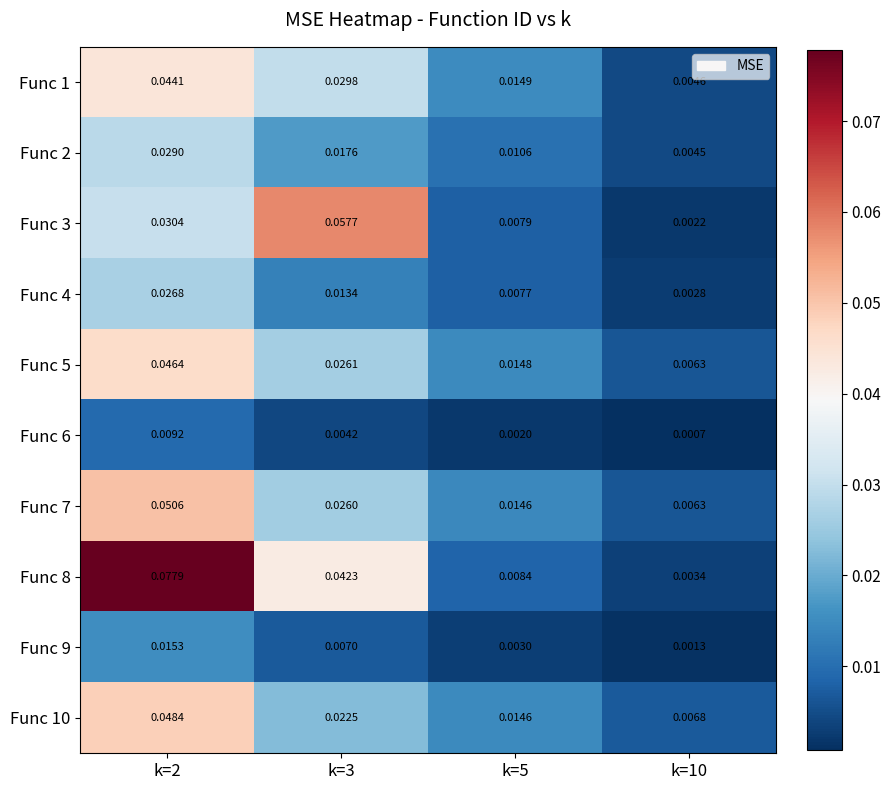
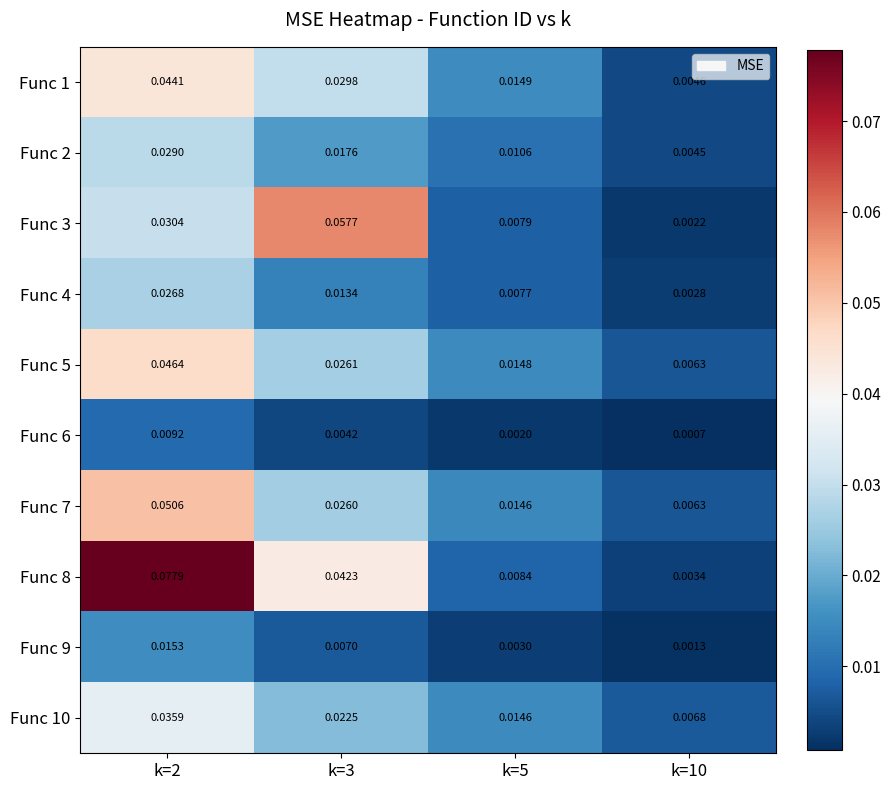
Func 10, k=2: 0.0484 -> 0.0359
